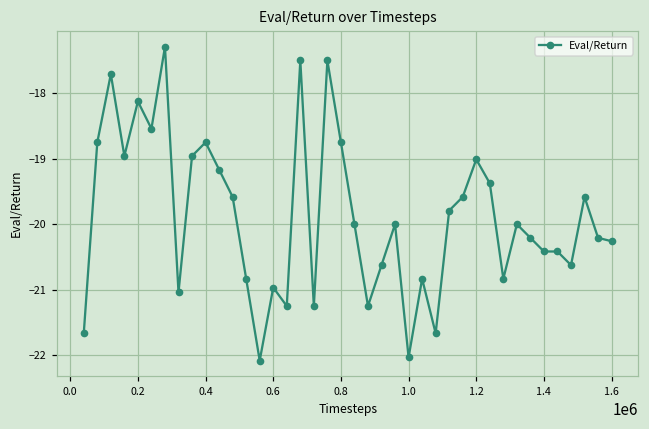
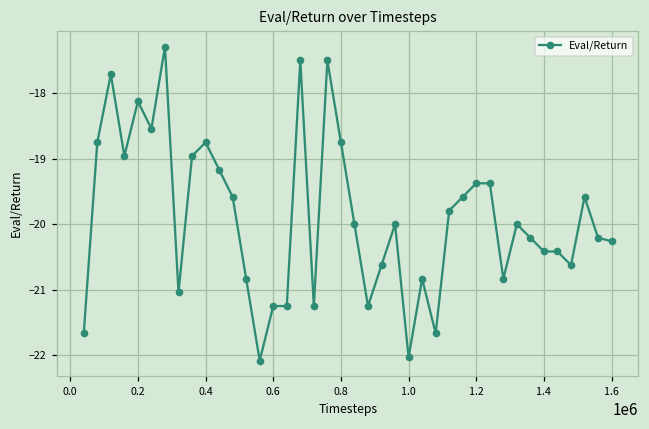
0.6: -21.0 -> -21.3
1.2: -19.0 -> -19.4
